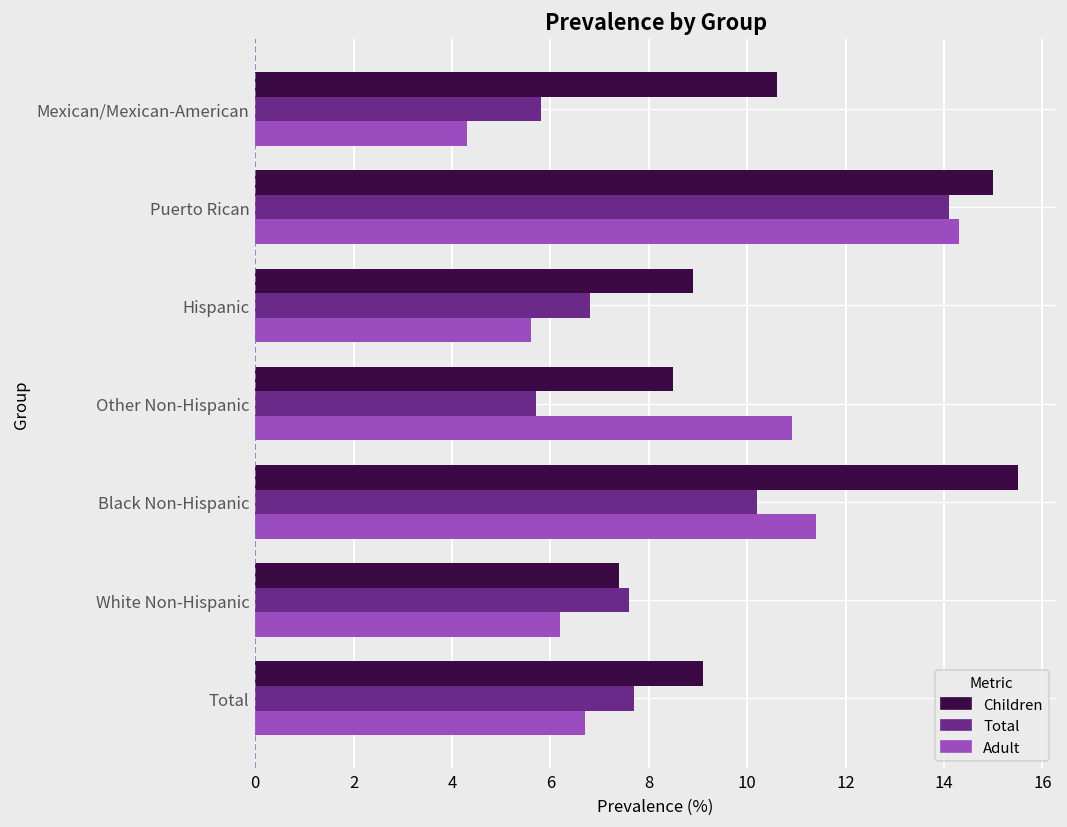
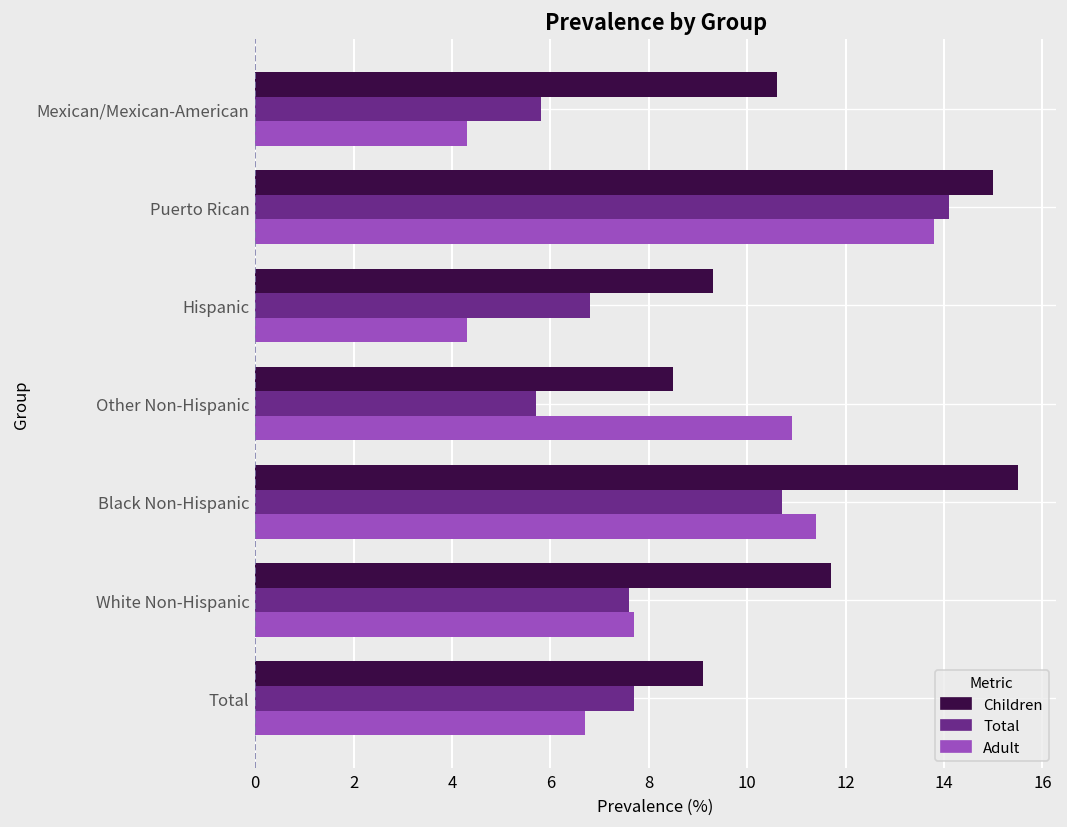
Adult, Puerto Rican: 14.3 -> 13.8
Children, Hispanic: 8.9 -> 9.3
Adult, Hispanic: 5.6 -> 4.3
Total, Black Non-Hispanic: 10.2 -> 10.7
Children, White Non-Hispanic: 7.4 -> 11.7
Adult, White Non-Hispanic: 6.2 -> 7.7
